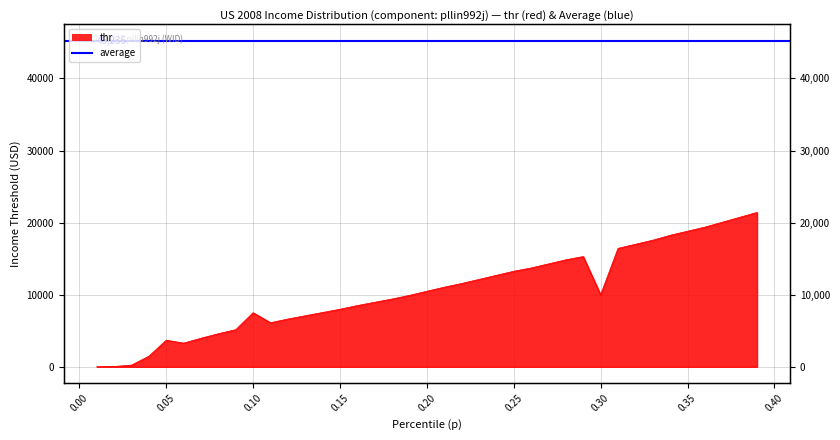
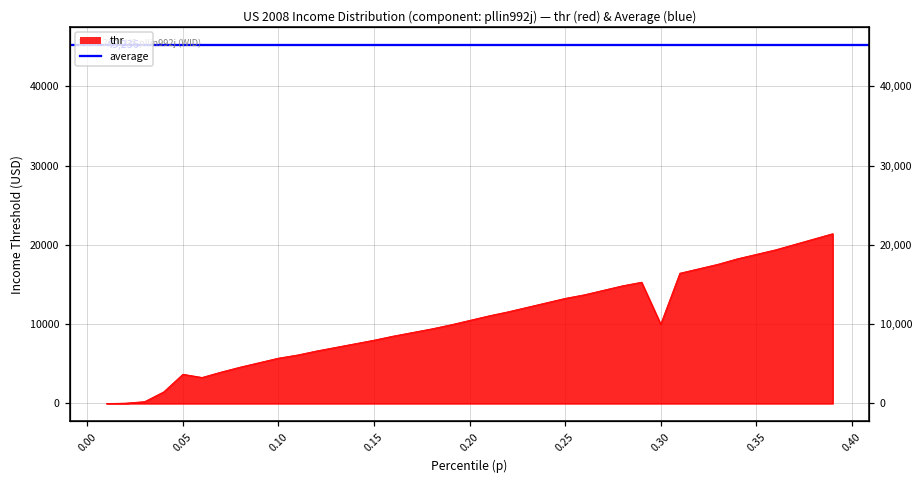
0.10: 8000 -> 6000
